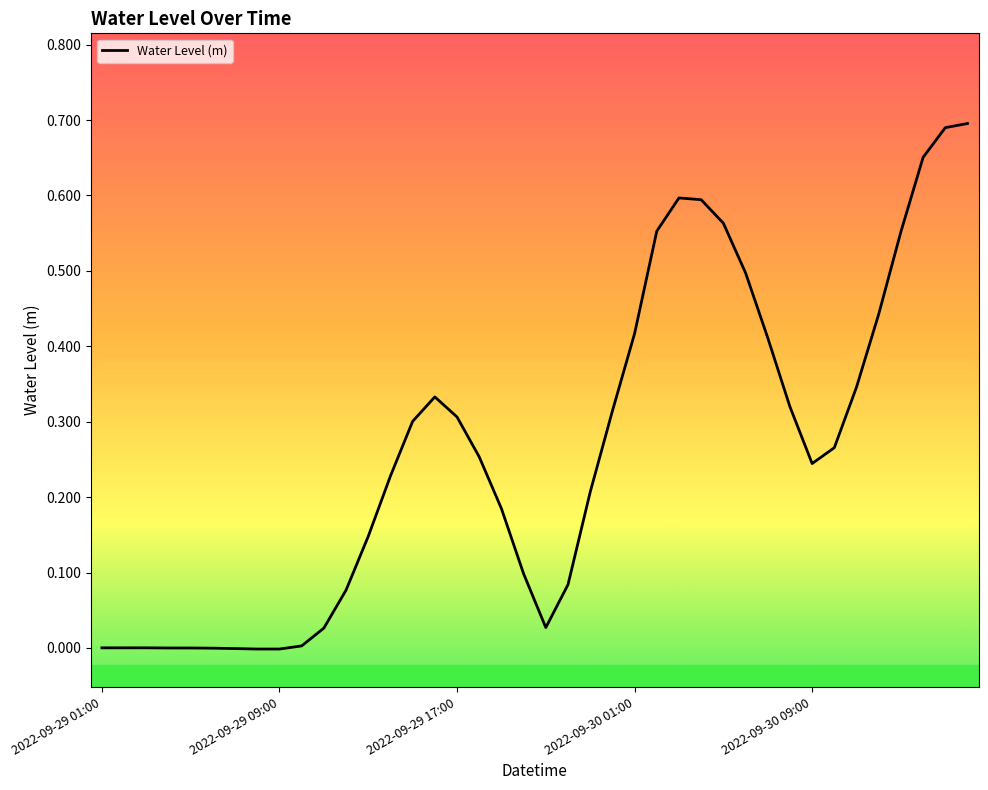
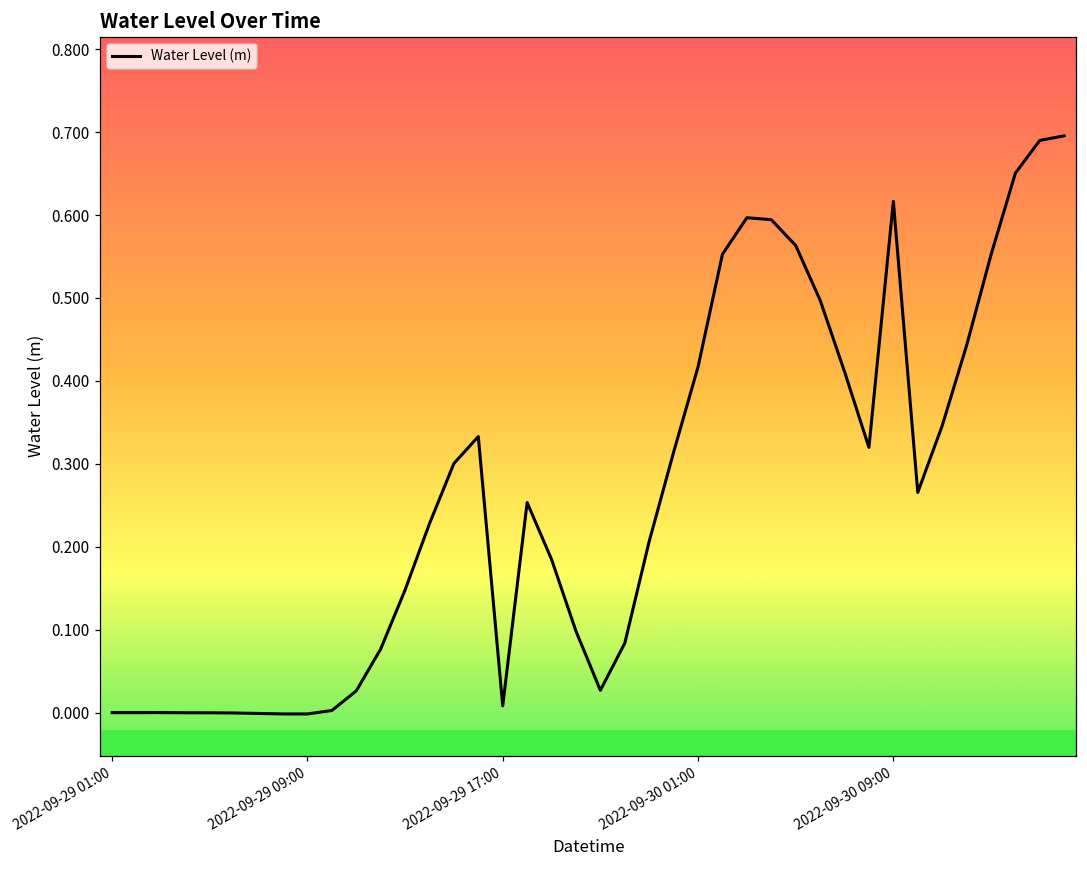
2022-09-29 17:00: 0.31 -> 0.01
2022-09-30 09:00: 0.24 -> 0.62
